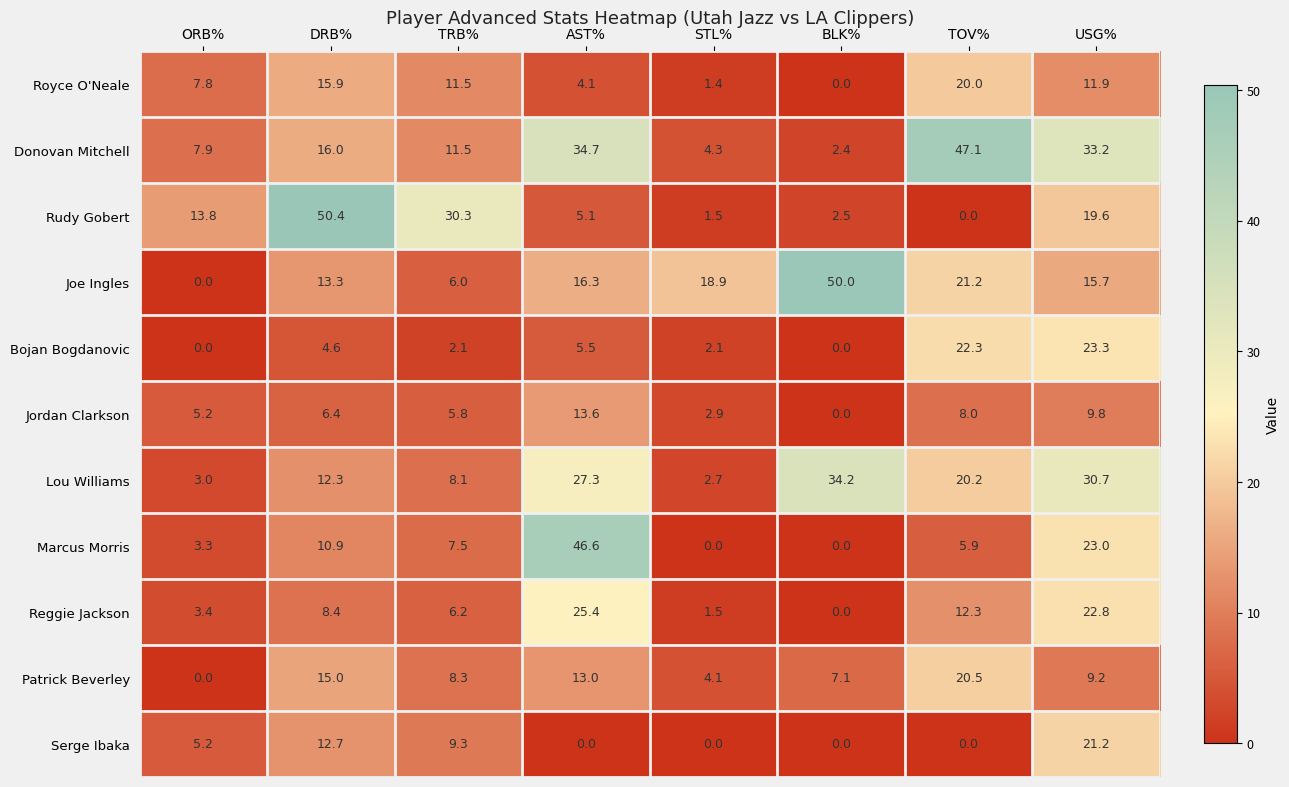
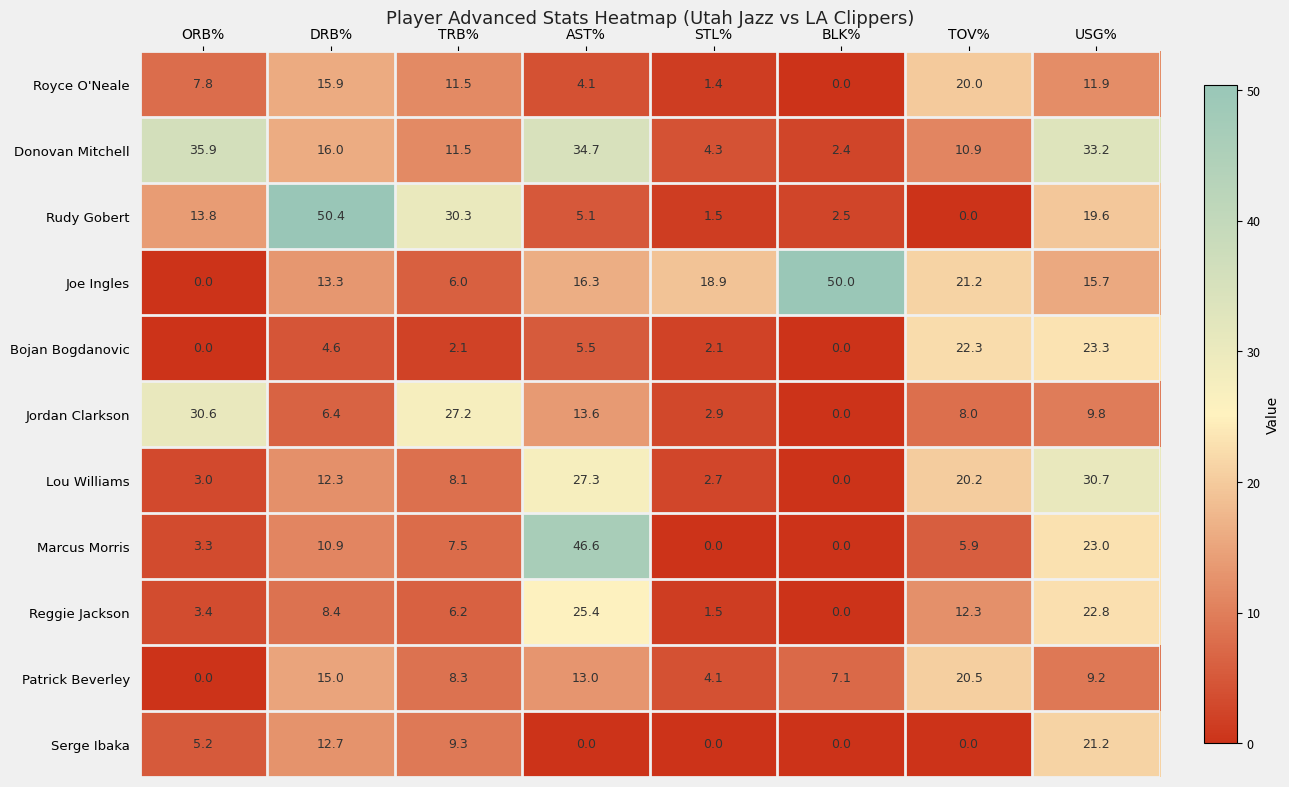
Donovan Mitchell, ORB%: 7.9 -> 35.9
Donovan Mitchell, TOV%: 47.1 -> 10.9
Jordan Clarkson, ORB%: 5.2 -> 30.6
Jordan Clarkson, TRB%: 5.8 -> 27.2
Lou Williams, BLK%: 34.2 -> 0.0
